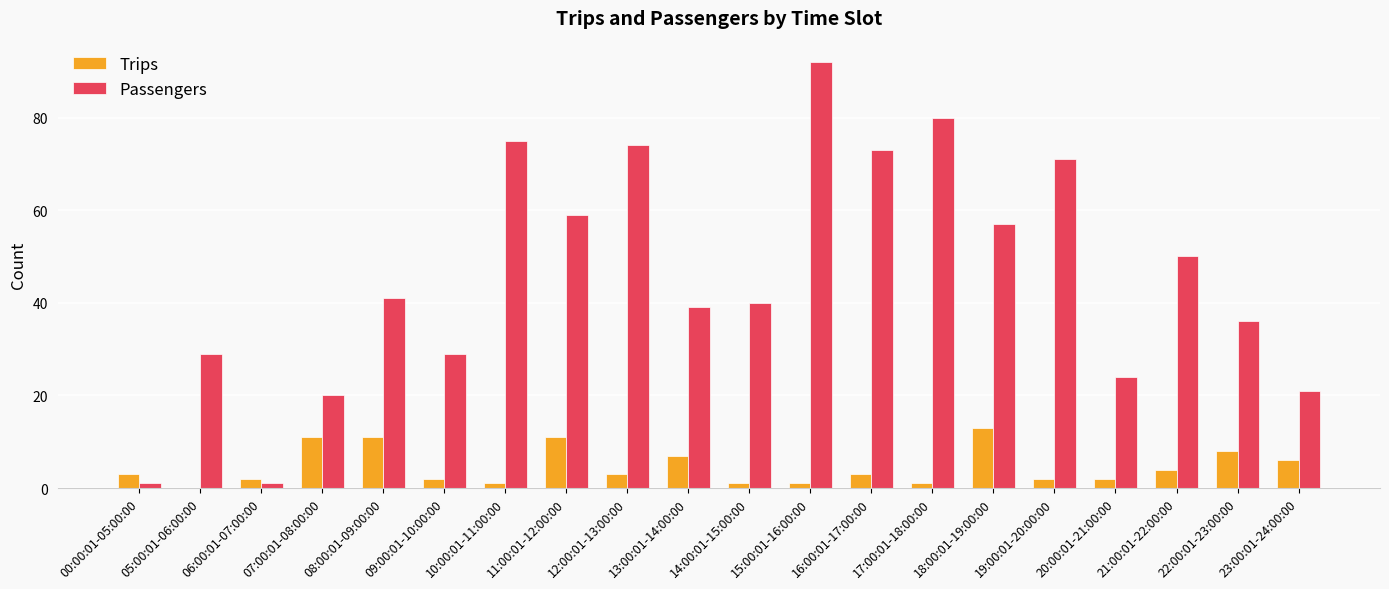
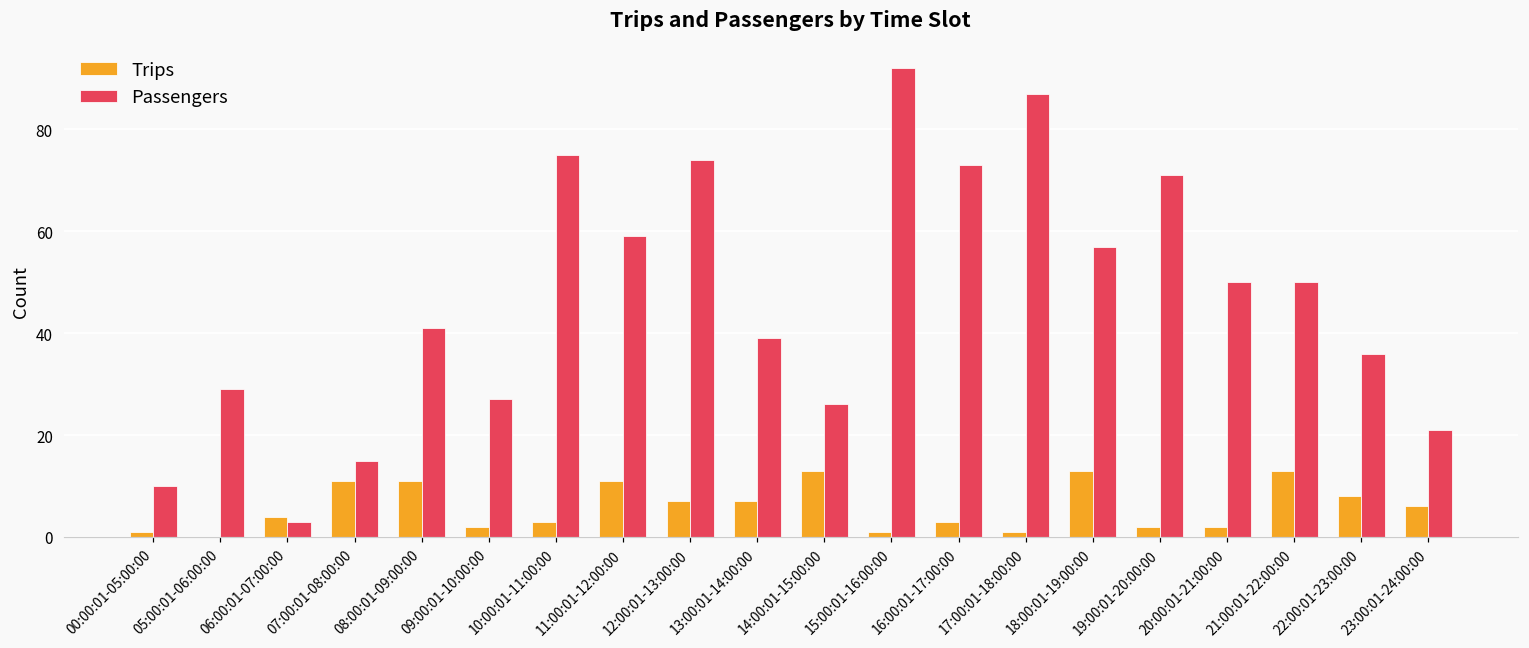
Trips, 00:00:01-05:00:00: 3 -> 1
Passengers, 00:00:01-05:00:00: 1 -> 10
Trips, 06:00:01-07:00:00: 2 -> 4
Passengers, 06:00:01-07:00:00: 1 -> 3
Passengers, 07:00:01-08:00:00: 20 -> 15
Passengers, 09:00:01-10:00:00: 29 -> 27
Trips, 10:00:01-11:00:00: 1 -> 3
Trips, 12:00:01-13:00:00: 3 -> 7
Trips, 14:00:01-15:00:00: 1 -> 13
Passengers, 14:00:01-15:00:00: 40 -> 26
Passengers, 17:00:01-18:00:00: 80 -> 87
Passengers, 20:00:01-21:00:00: 24 -> 50
Trips, 21:00:01-22:00:00: 4 -> 13
